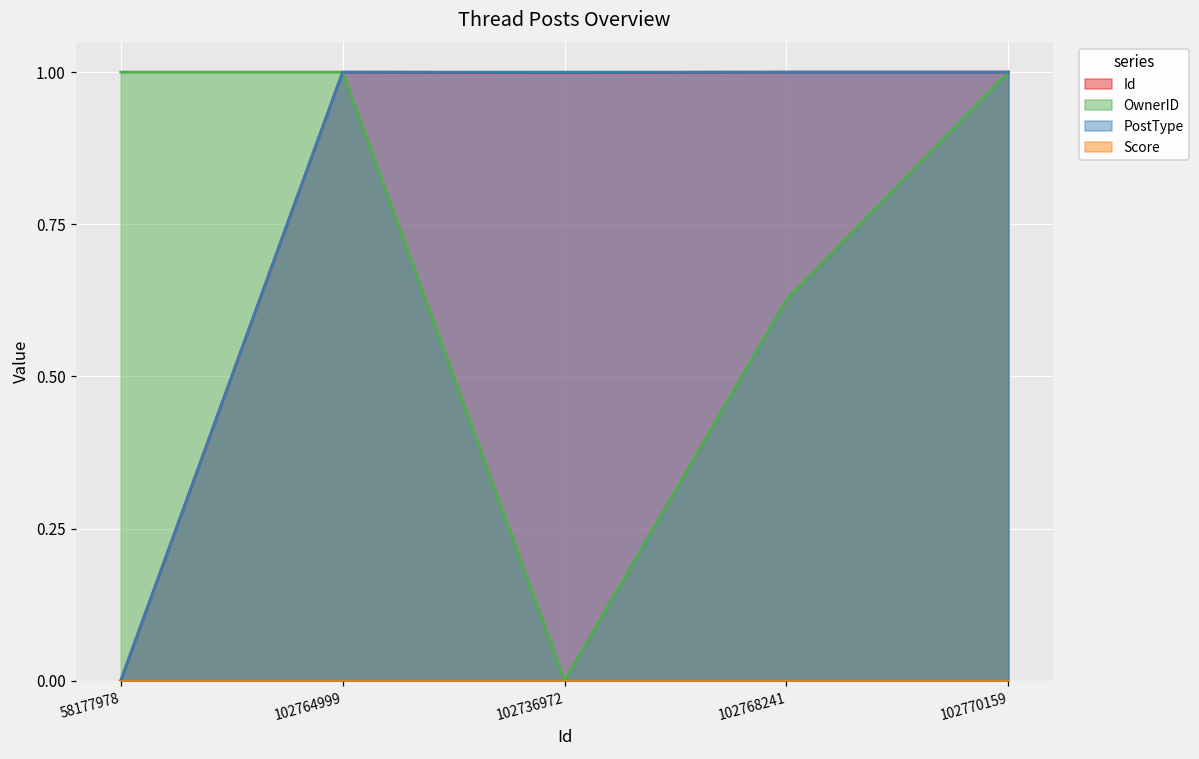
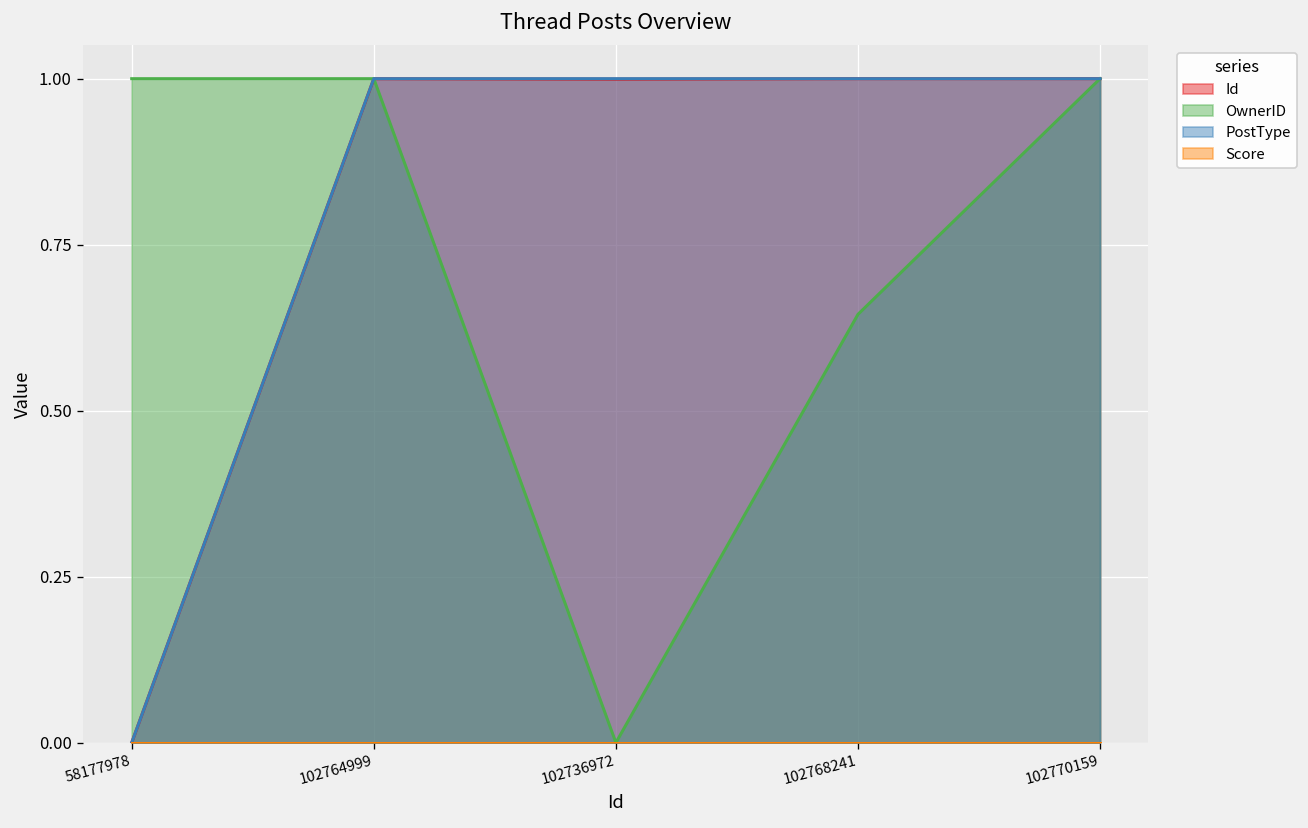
OwnerID, 102768241: 0.63 -> 0.65
